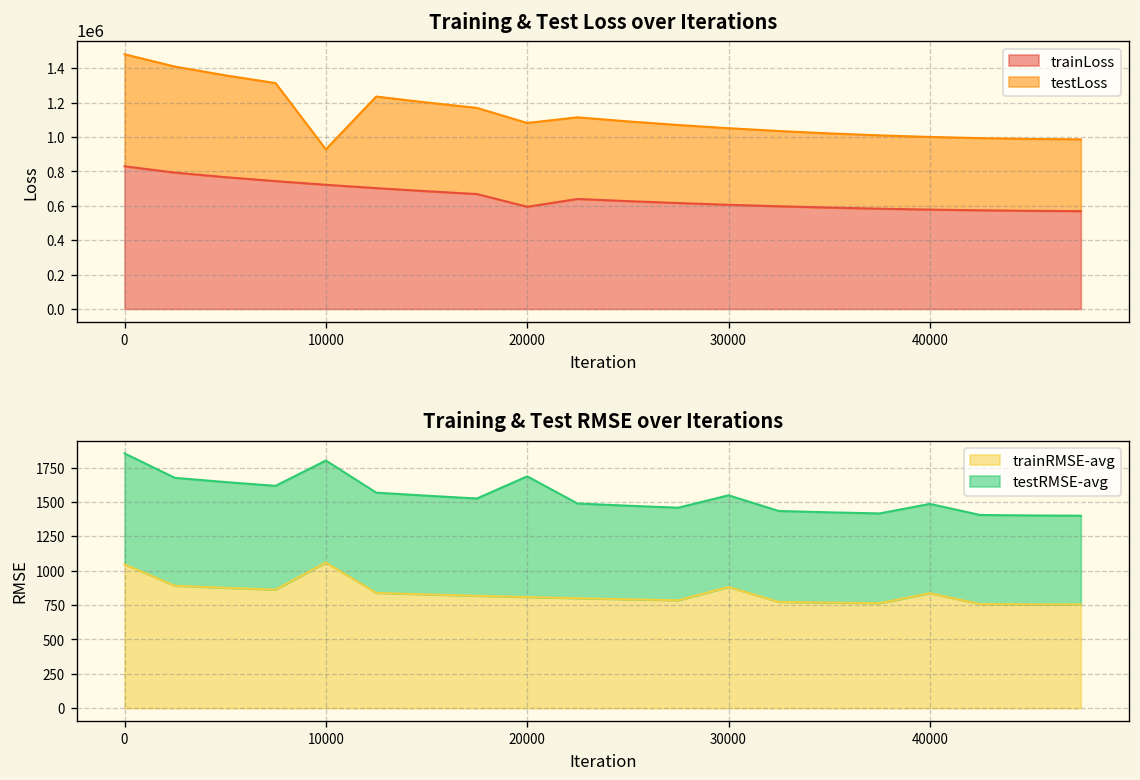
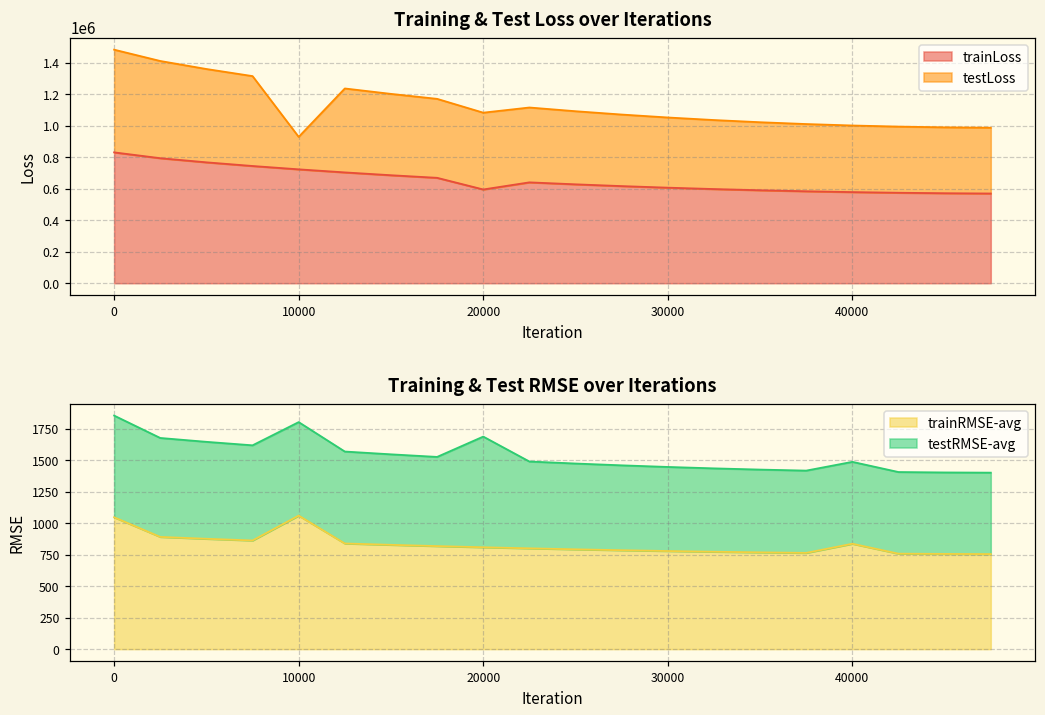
Training & Test RMSE over Iterations, trainRMSE-avg, 30000: 880 -> 780
